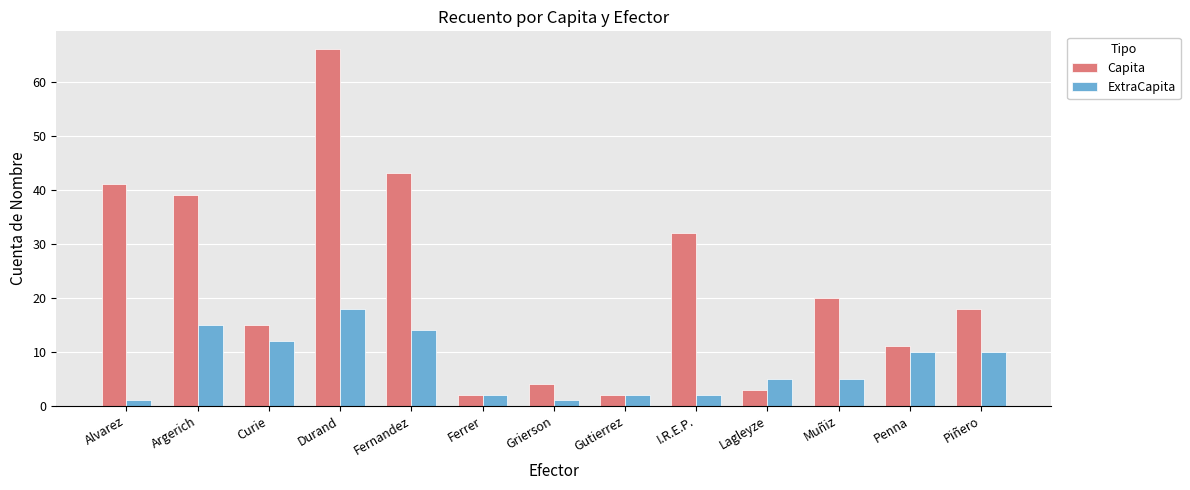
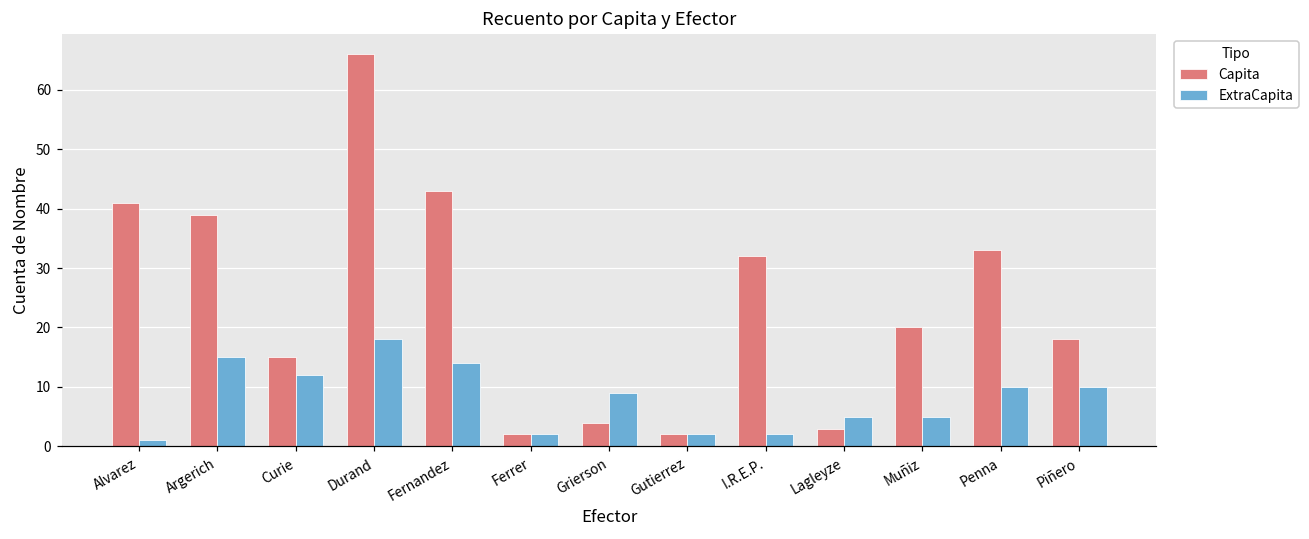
ExtraCapita, Grierson: 1 -> 9
Capita, Penna: 11 -> 33
